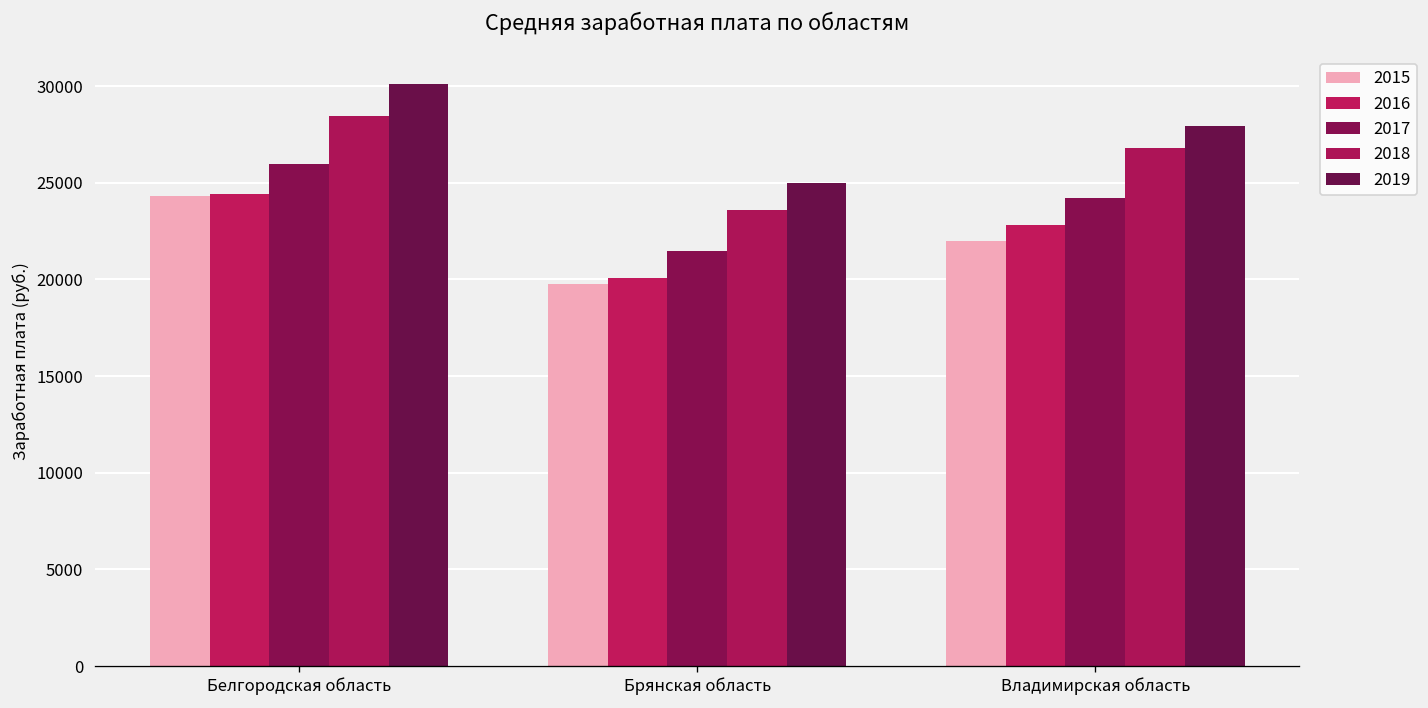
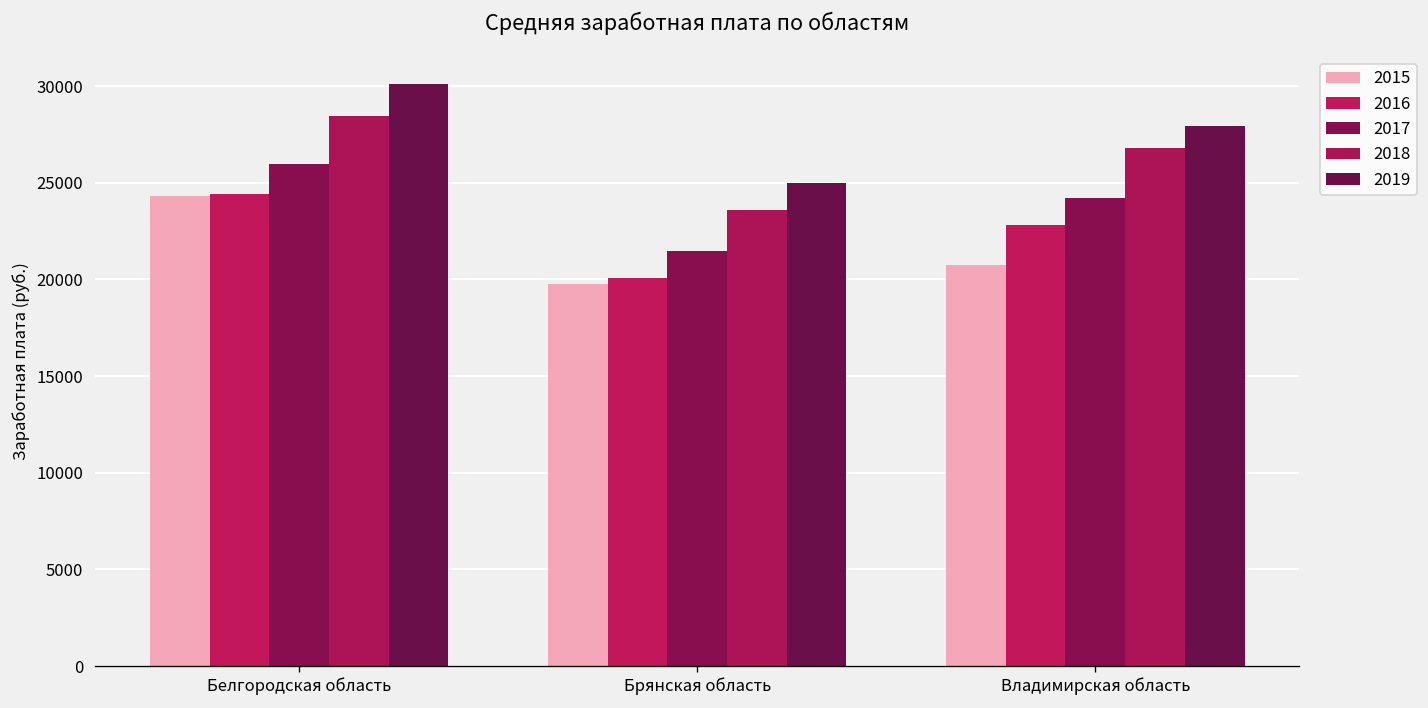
2015, Владимирская область: 22000 -> 20700
